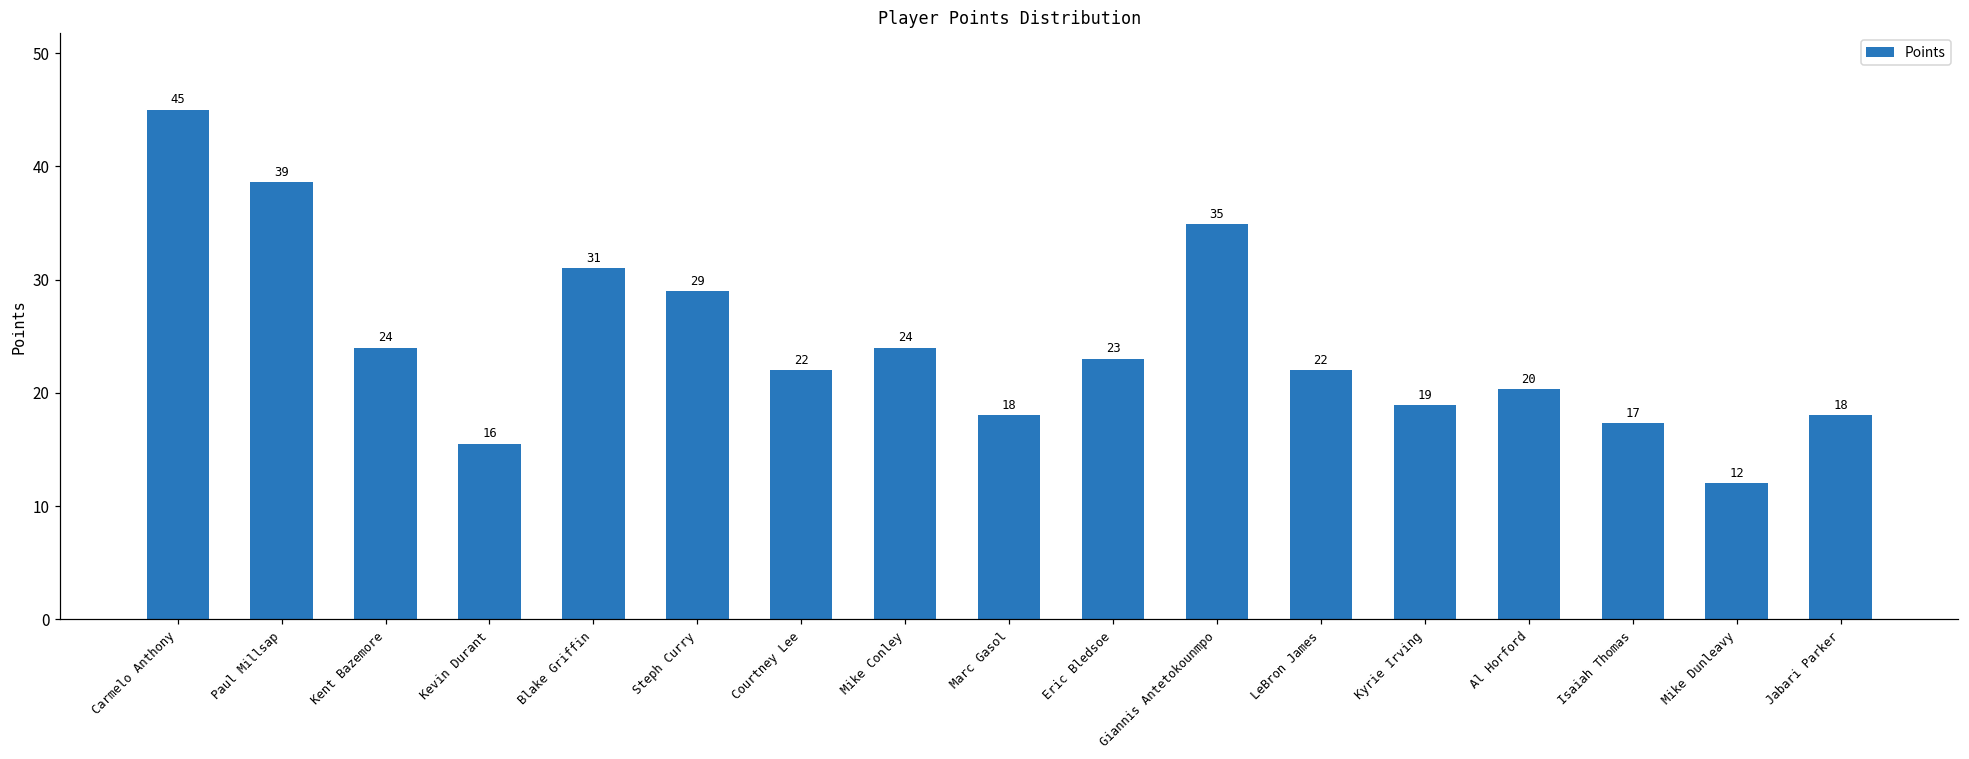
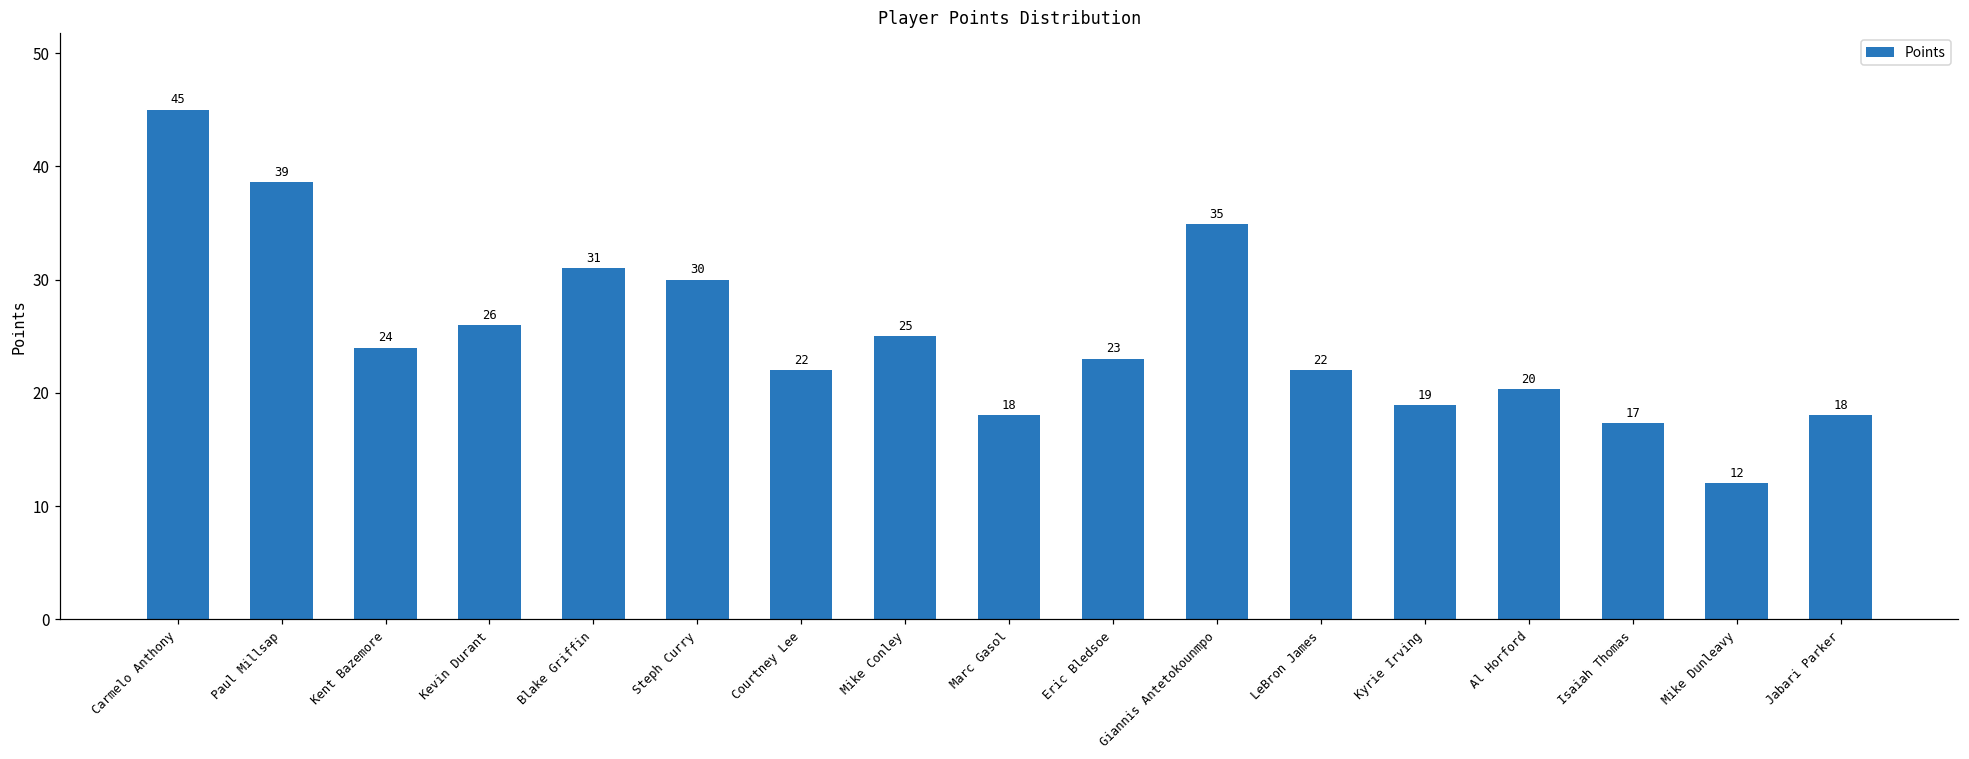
Kevin Durant: 16 -> 26
Steph Curry: 29 -> 30
Mike Conley: 24 -> 25
